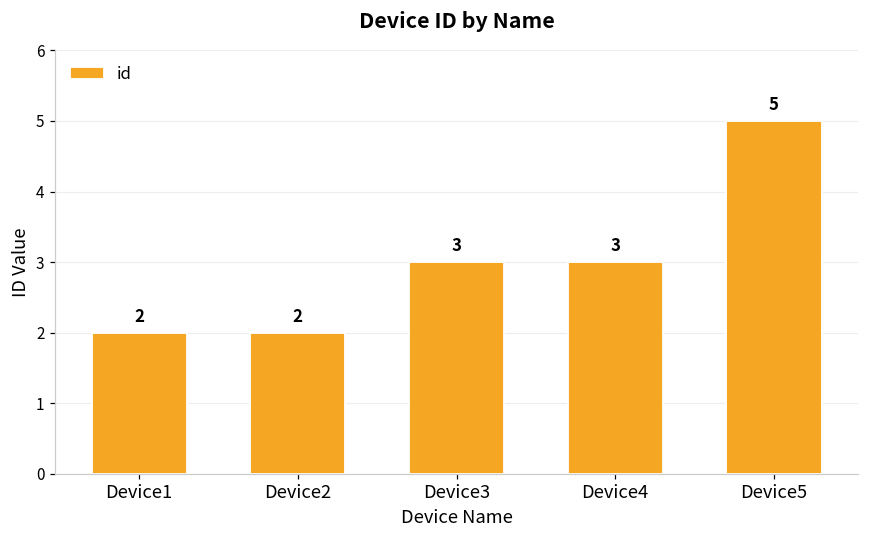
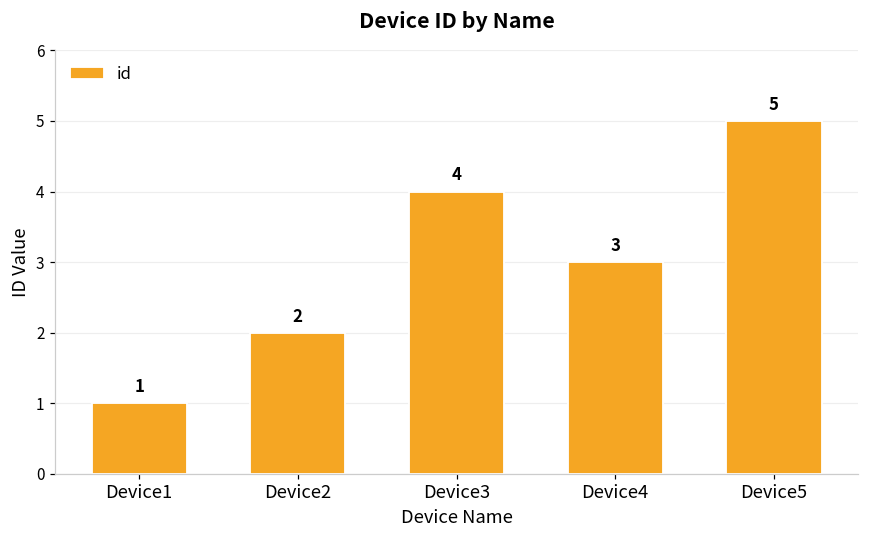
Device1: 2 -> 1
Device3: 3 -> 4
